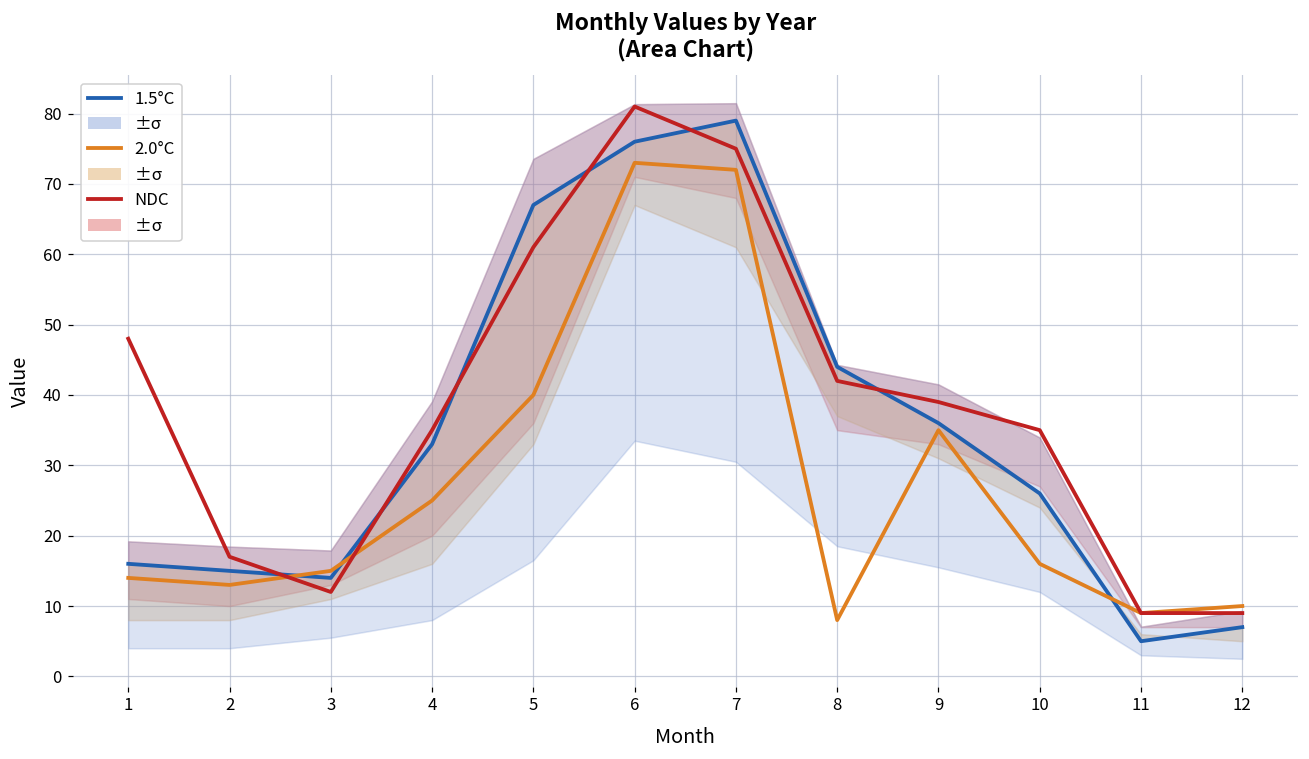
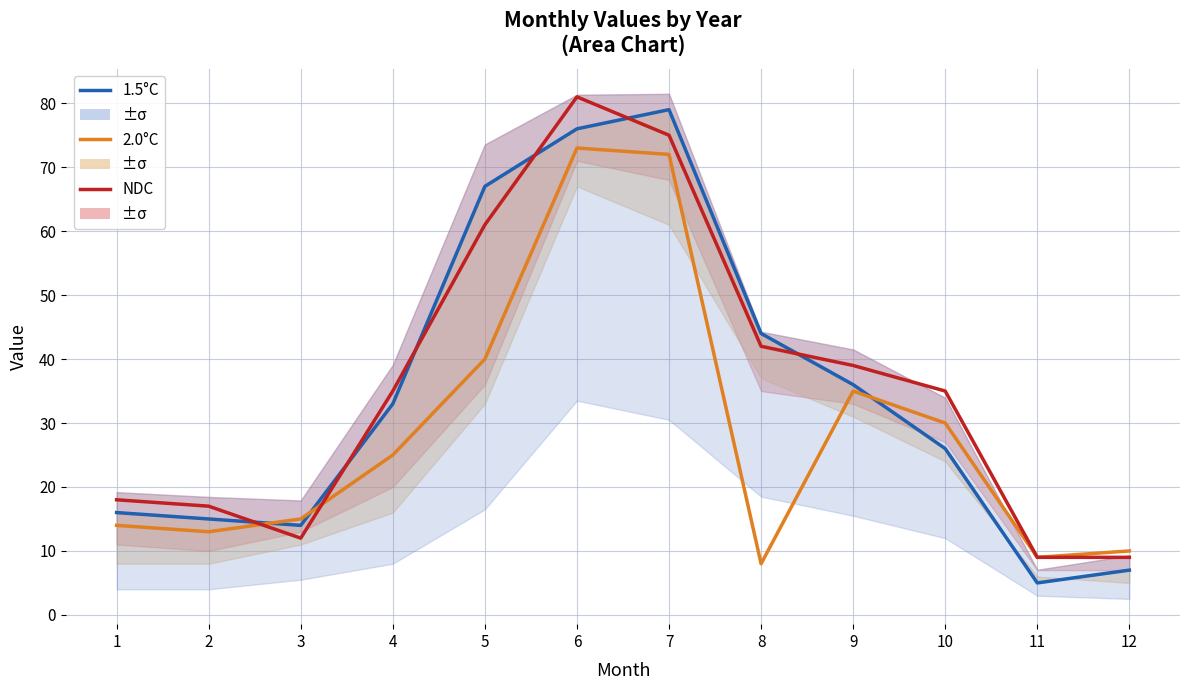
NDC, 1: 48 -> 18
2.0°C, 10: 16 -> 30
